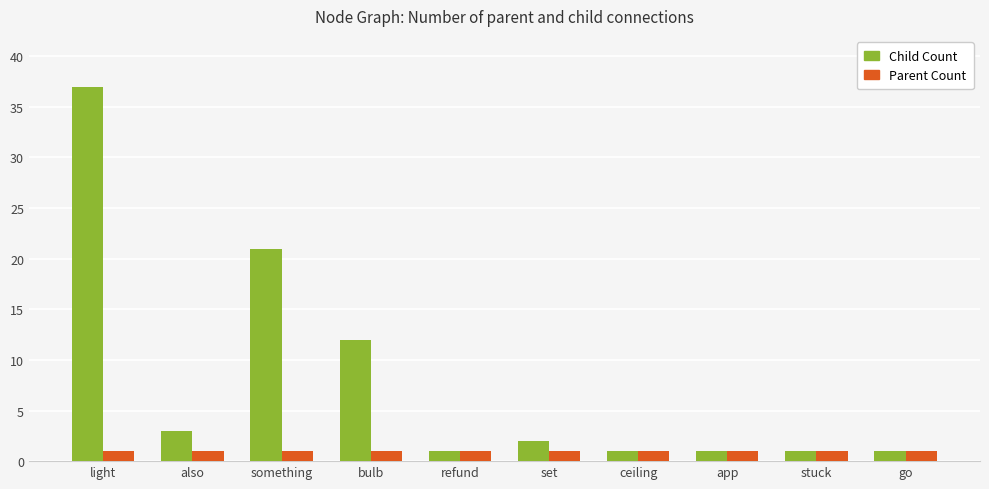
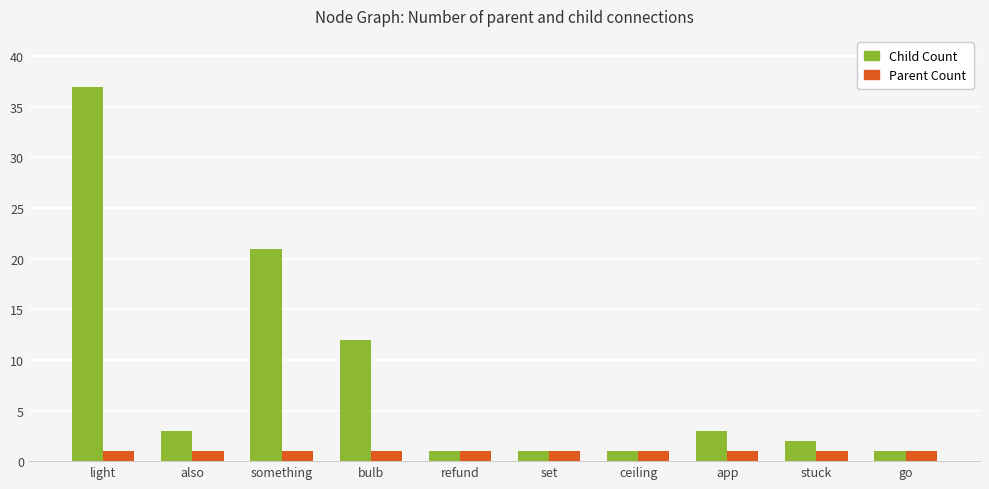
Child Count, set: 2 -> 1
Child Count, app: 1 -> 3
Child Count, stuck: 1 -> 2
